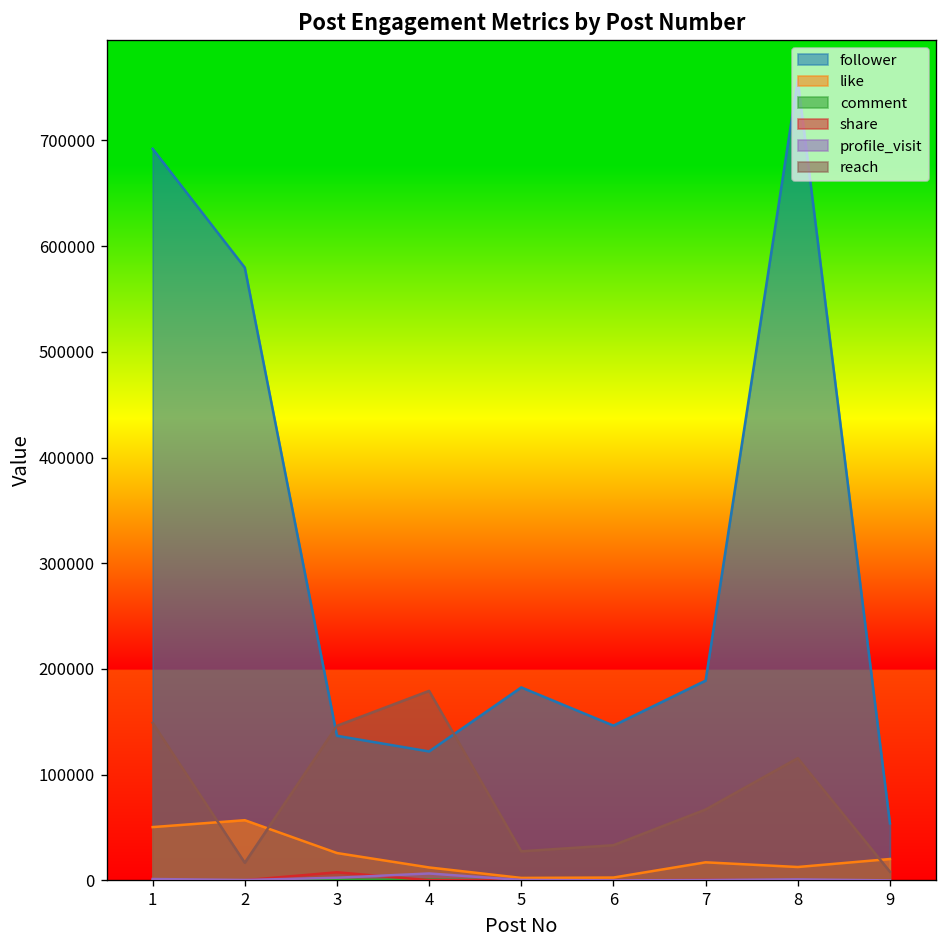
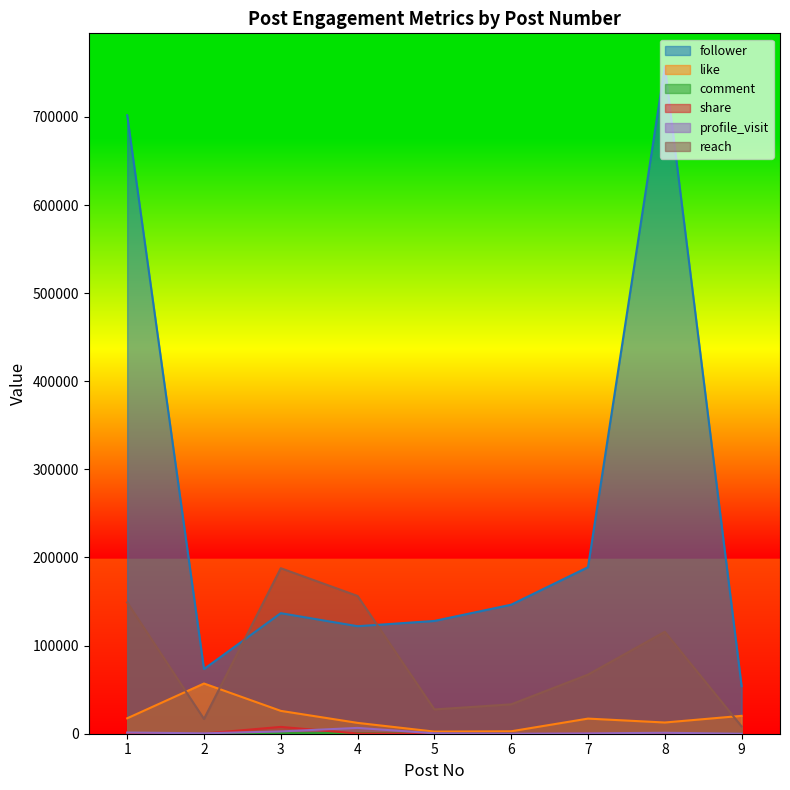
follower, 1: 690000 -> 700000
like, 1: 50000 -> 20000
follower, 2: 580000 -> 70000
reach, 3: 150000 -> 190000
reach, 4: 180000 -> 160000
follower, 5: 180000 -> 130000
